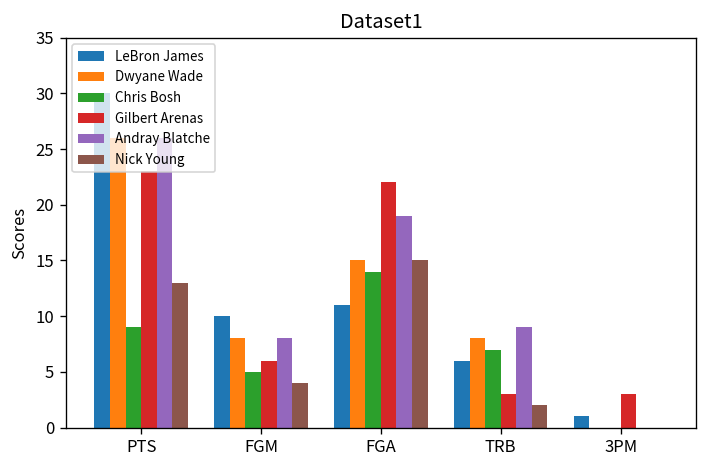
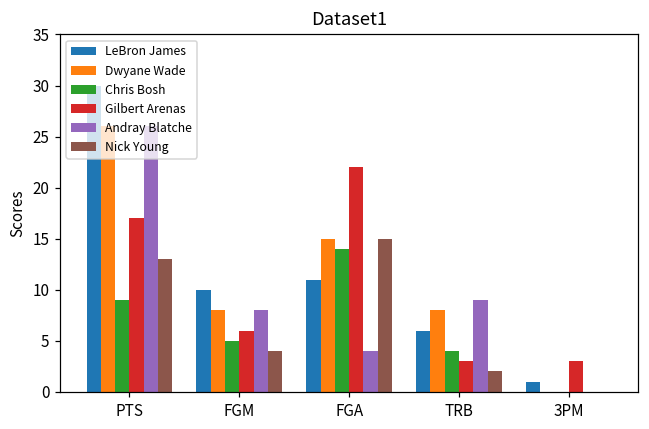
Gilbert Arenas, PTS: 23 -> 17
Andray Blatche, FGA: 19 -> 4
Chris Bosh, TRB: 7 -> 4
